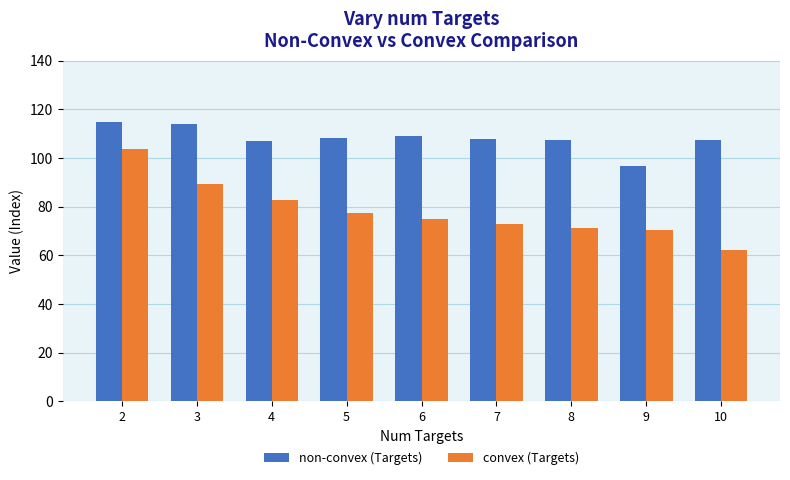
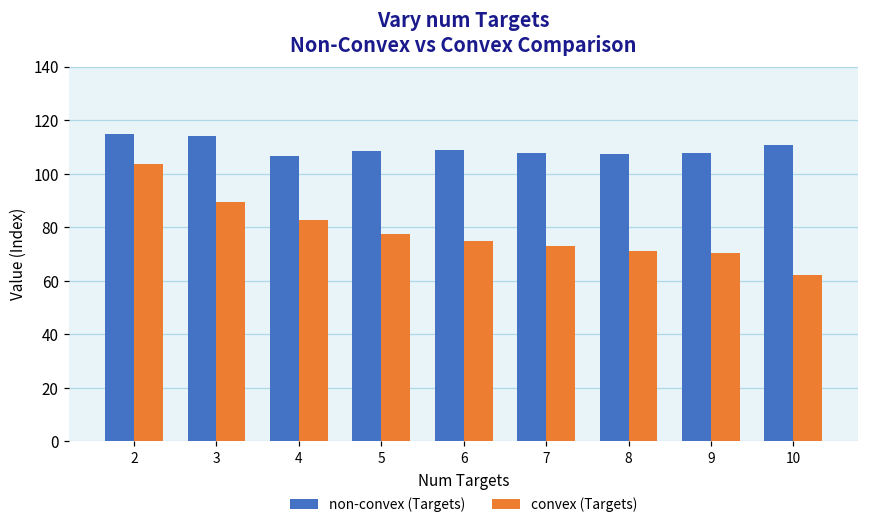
non-convex (Targets), 9: 97 -> 108
non-convex (Targets), 10: 107 -> 111
